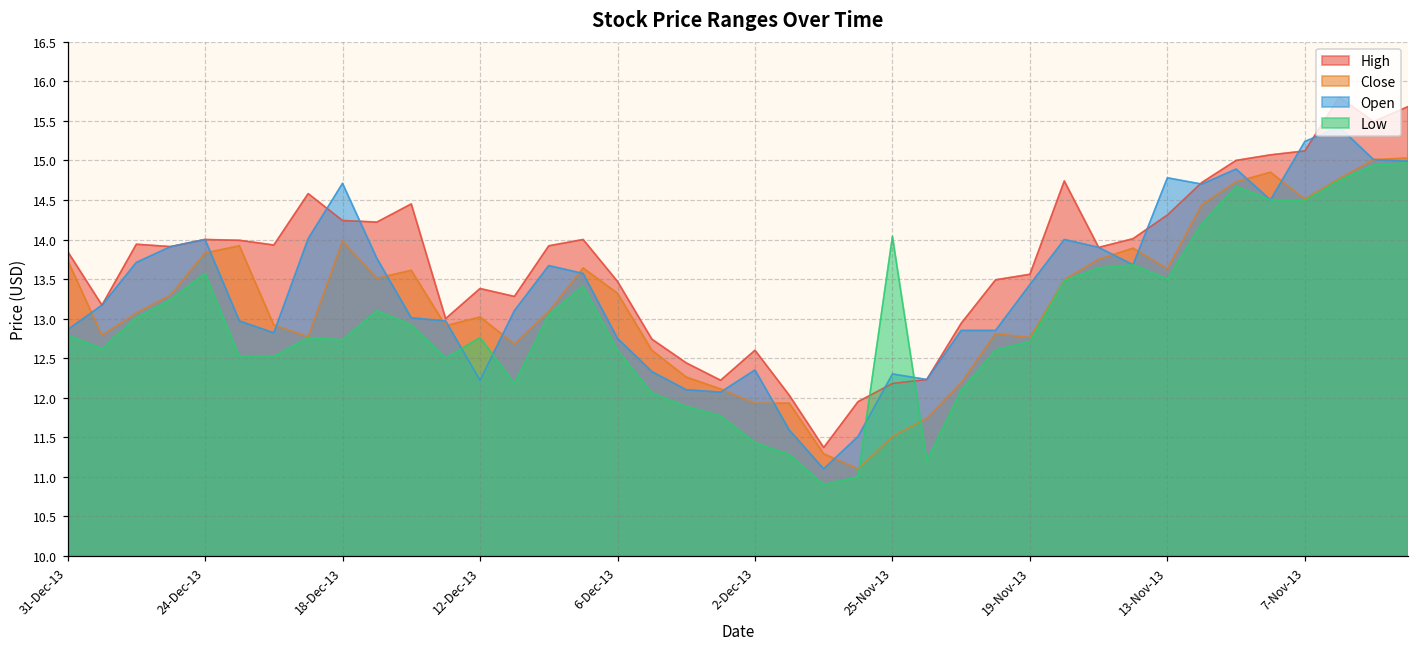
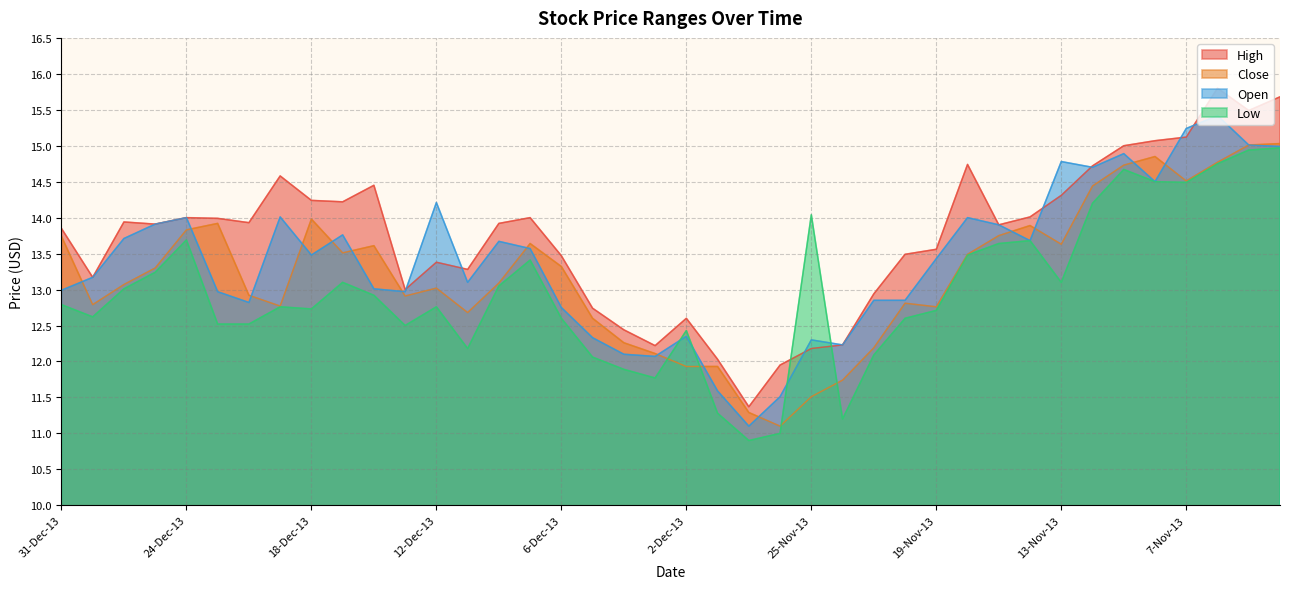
Open, 31-Dec-13: 12.9 -> 13.0
Low, 24-Dec-13: 13.6 -> 13.7
Open, 18-Dec-13: 14.7 -> 13.5
Open, 12-Dec-13: 12.2 -> 14.2
Low, 2-Dec-13: 11.4 -> 12.4
Low, 13-Nov-13: 13.5 -> 13.1
